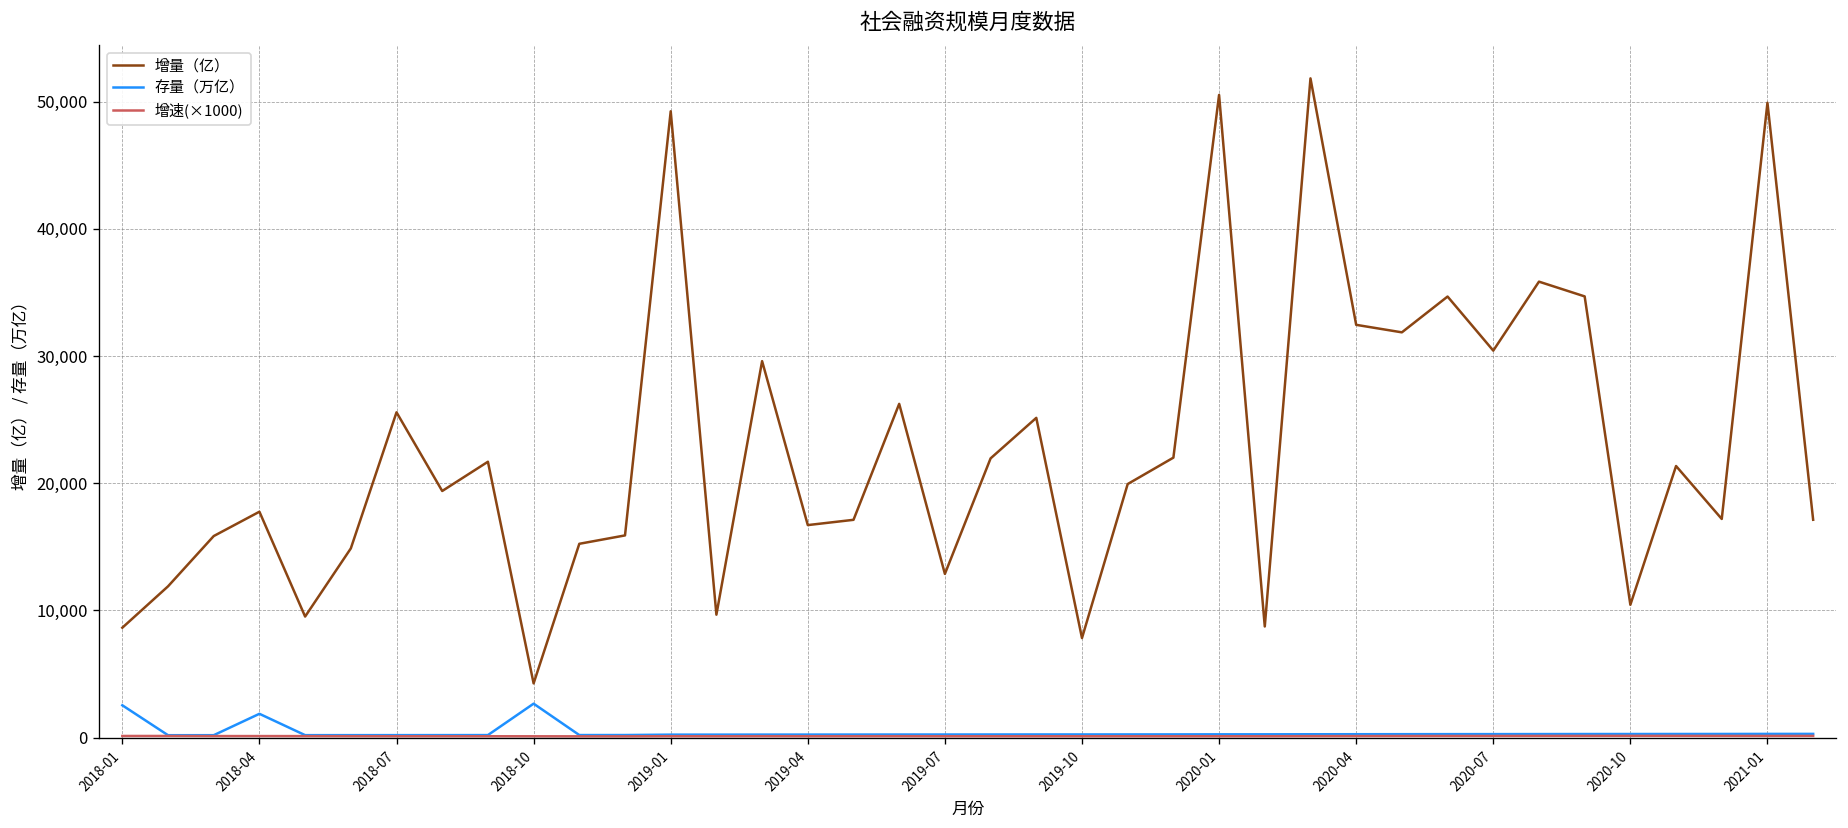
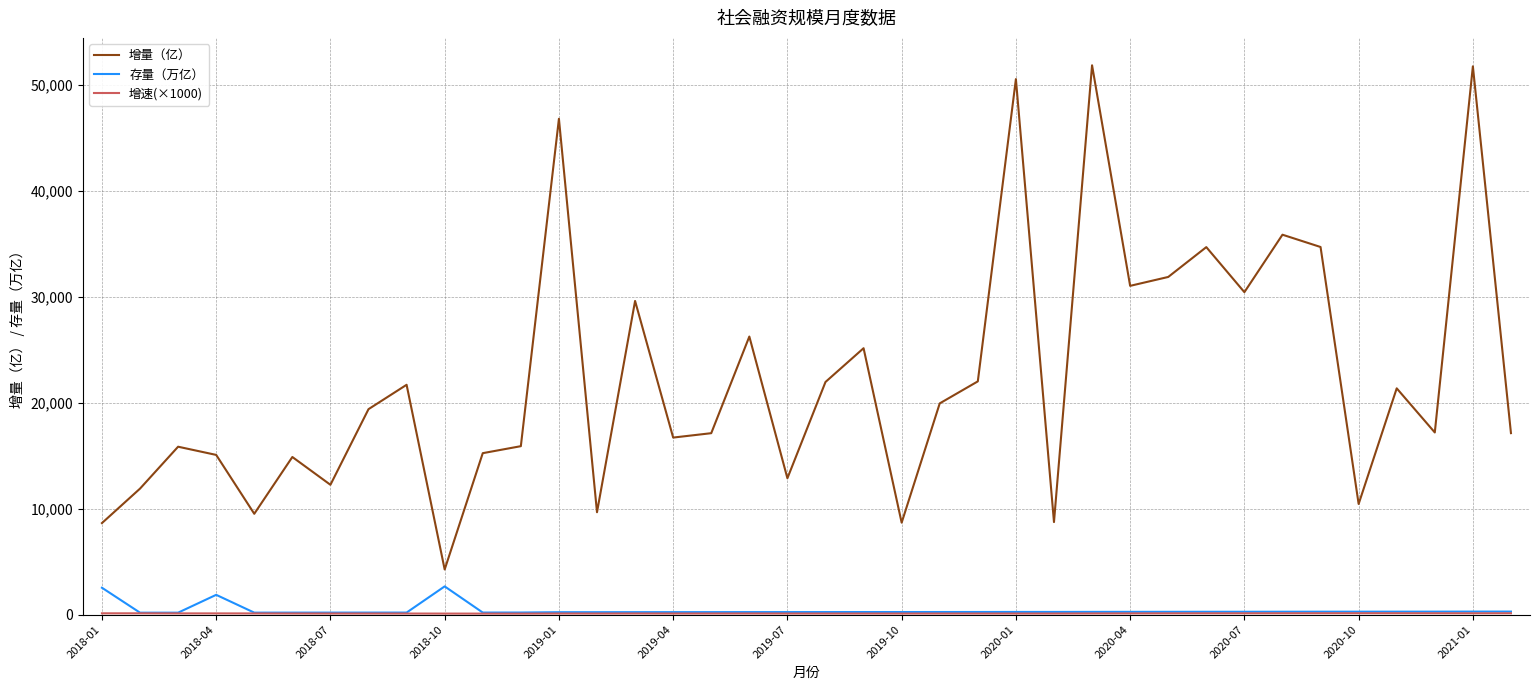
增量（亿）, 2018-04: 17,800 -> 15,100
增量（亿）, 2018-07: 25,600 -> 12,300
增量（亿）, 2019-01: 49,200 -> 46,800
增量（亿）, 2019-10: 7,800 -> 8,700
增量（亿）, 2020-04: 32,500 -> 31,000
增量（亿）, 2021-01: 49,900 -> 51,700
